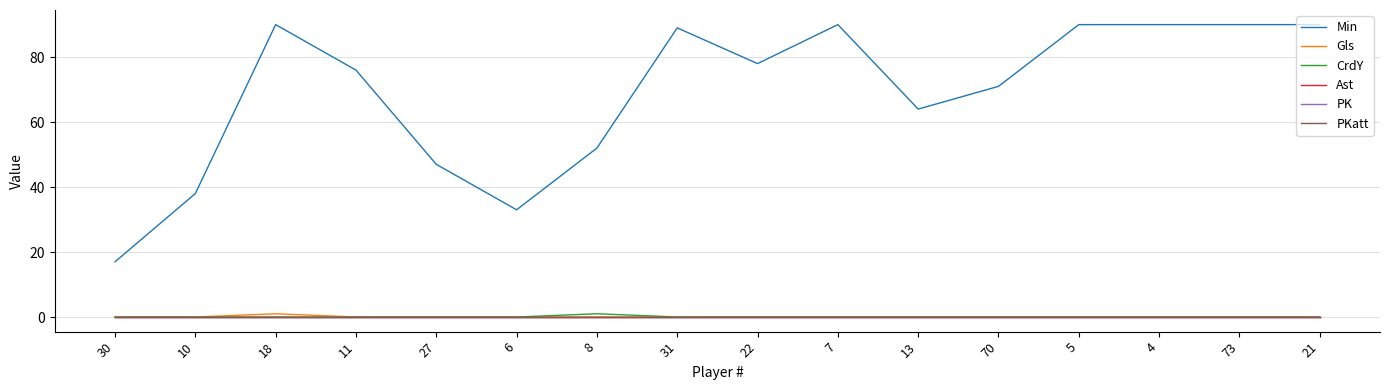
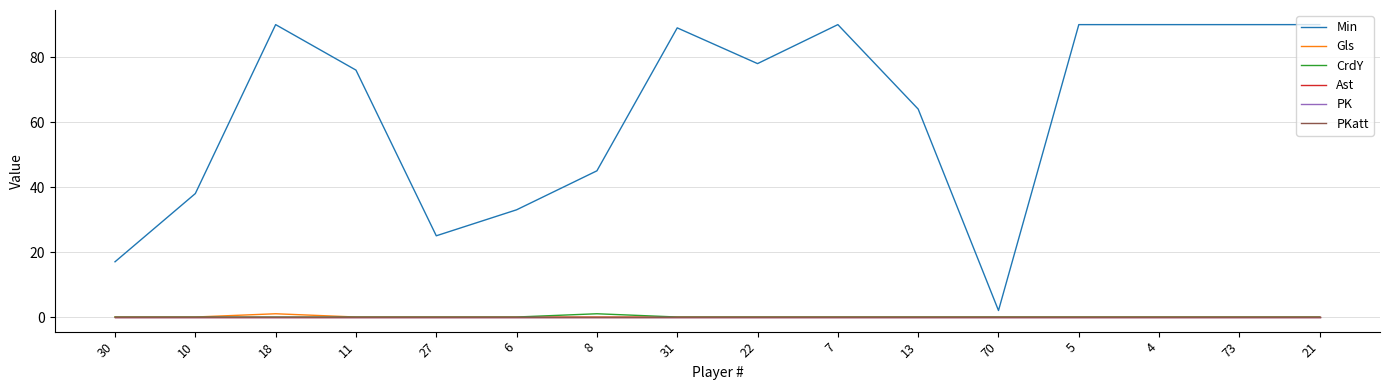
Min, 27: 47 -> 25
Min, 8: 52 -> 45
Min, 70: 71 -> 2
